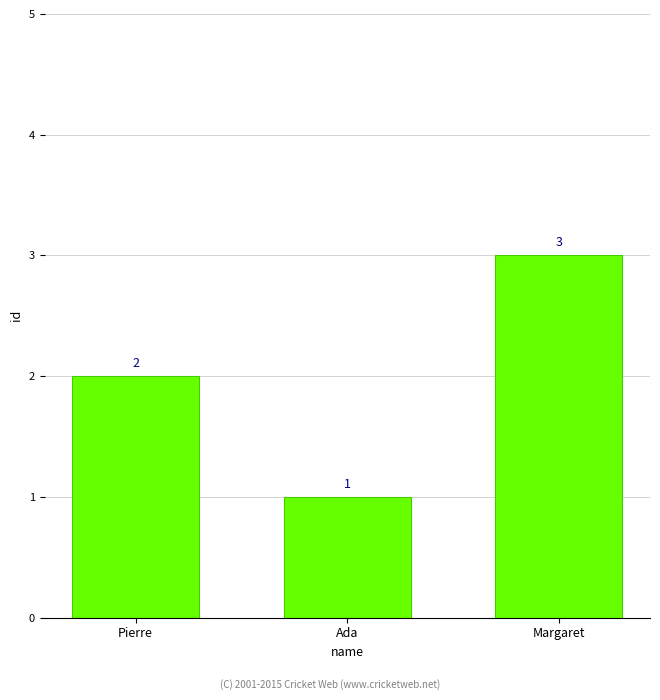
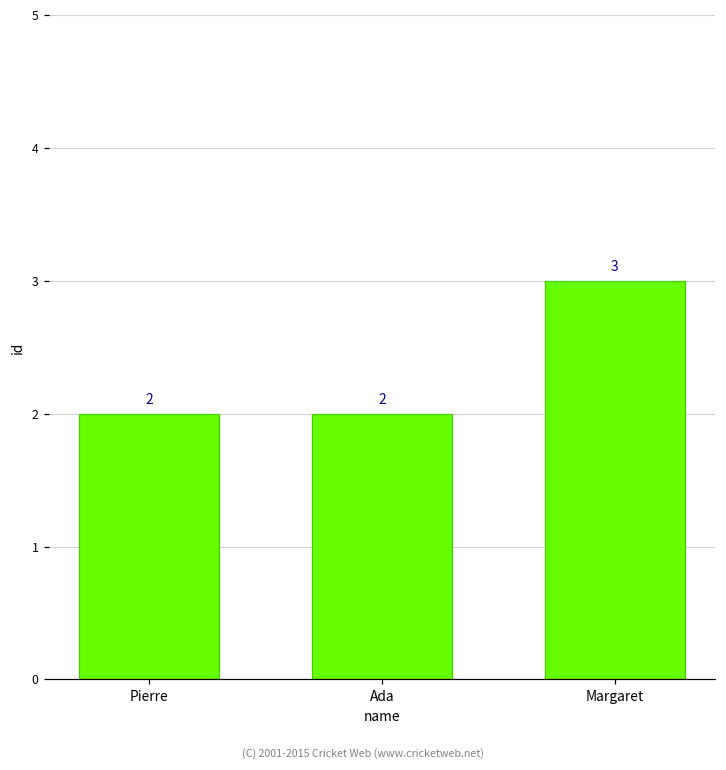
Ada: 1 -> 2
